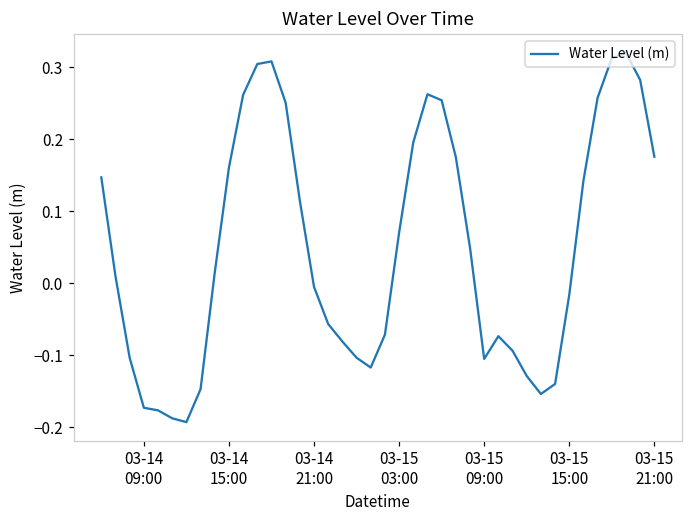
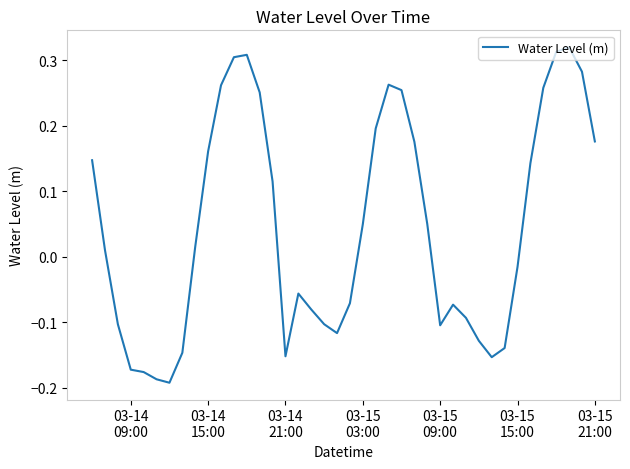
03-14 21:00: 0.00 -> -0.15
03-15 03:00: 0.07 -> 0.05
